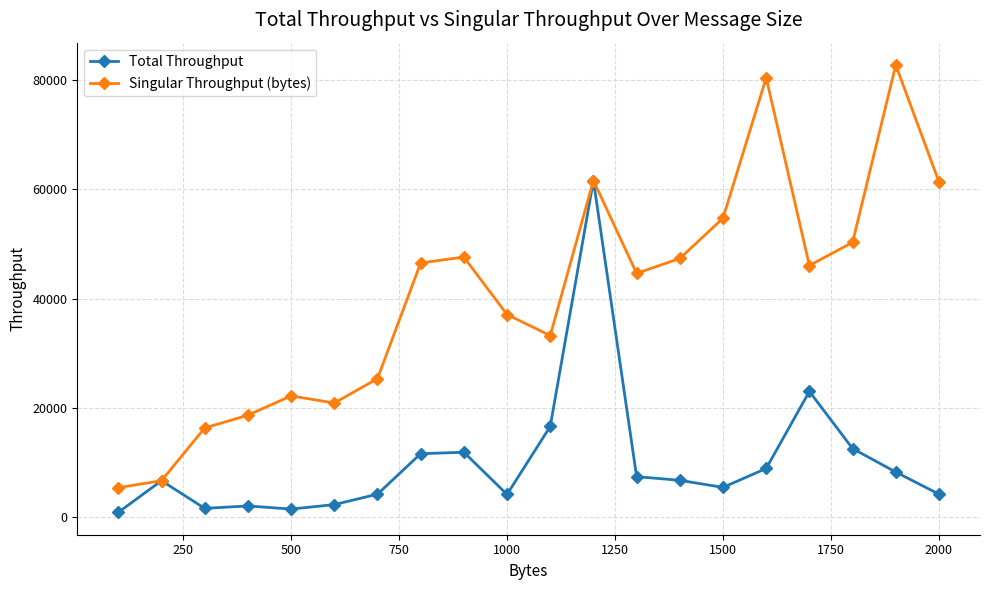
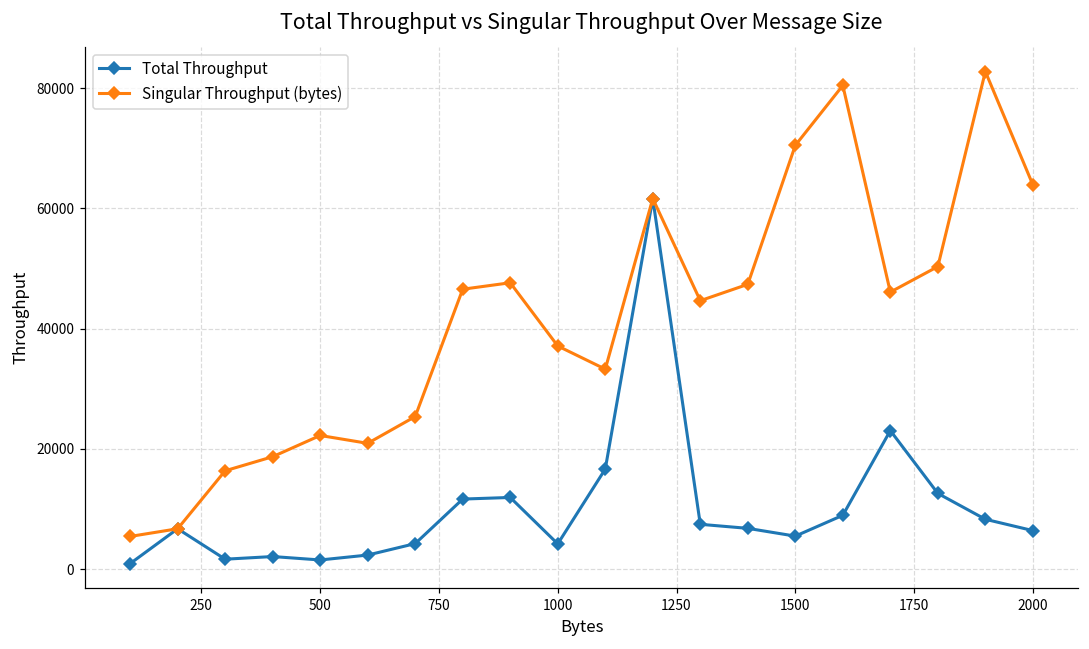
Singular Throughput (bytes), 1500: 55000 -> 70000
Total Throughput, 2000: 4000 -> 6000
Singular Throughput (bytes), 2000: 61000 -> 64000
